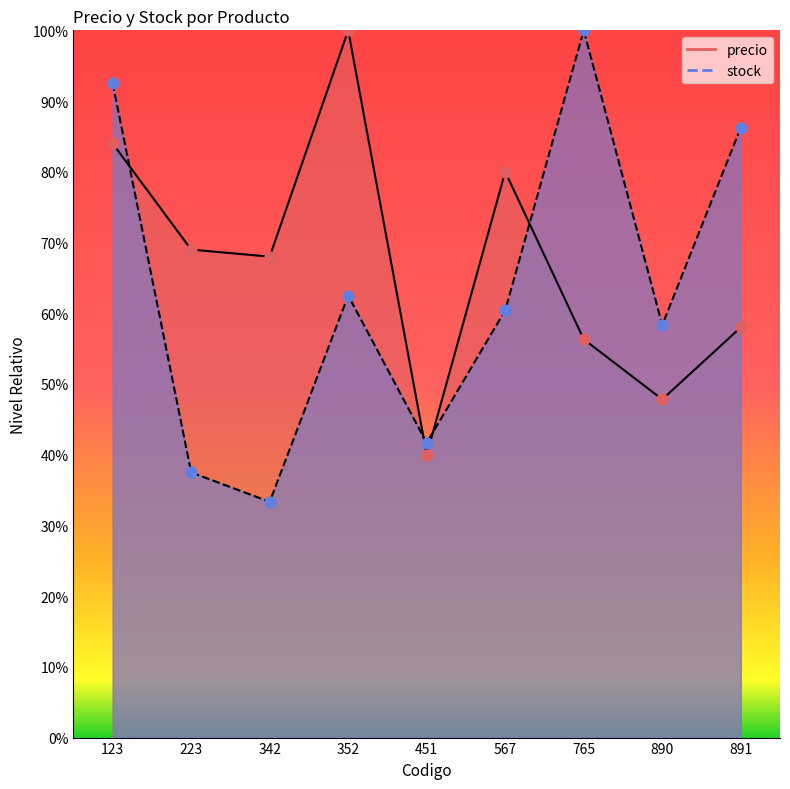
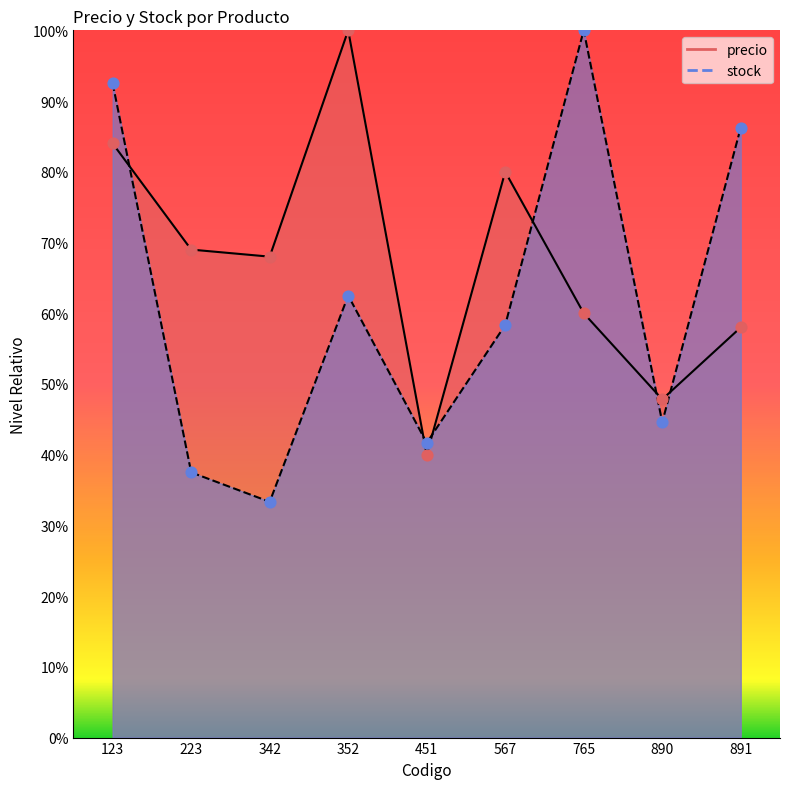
stock, 567: 60% -> 58%
precio, 765: 56% -> 60%
stock, 890: 58% -> 45%
